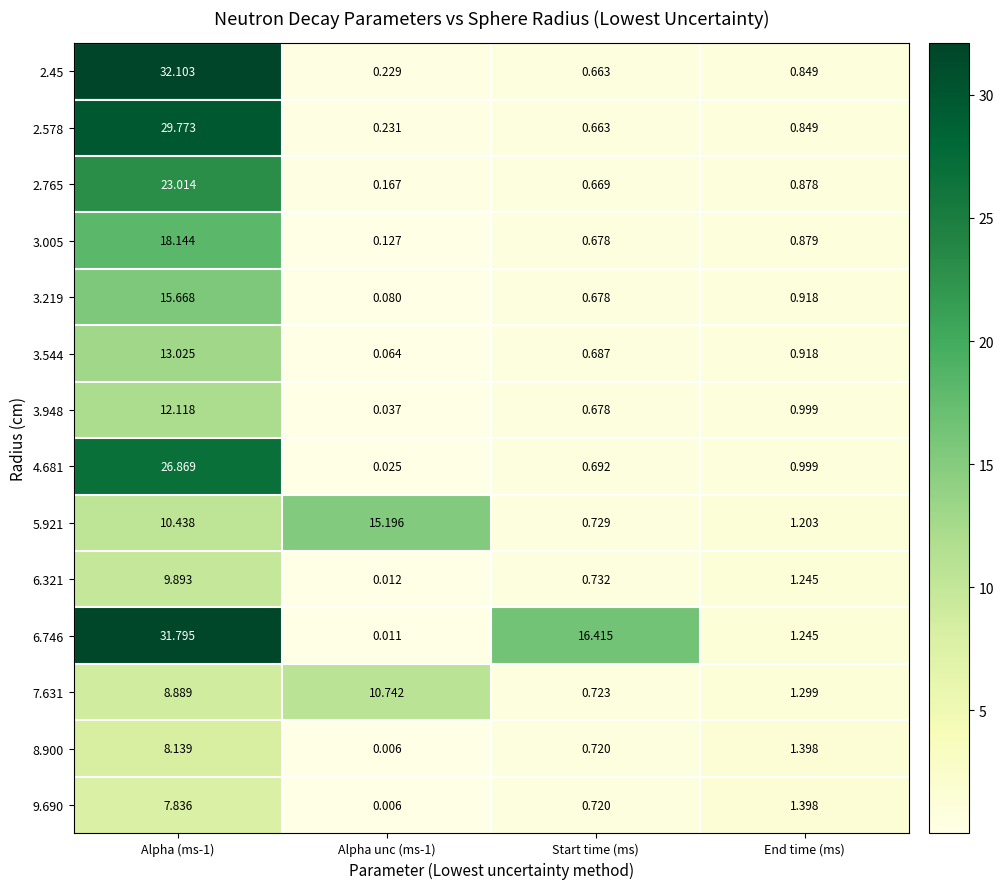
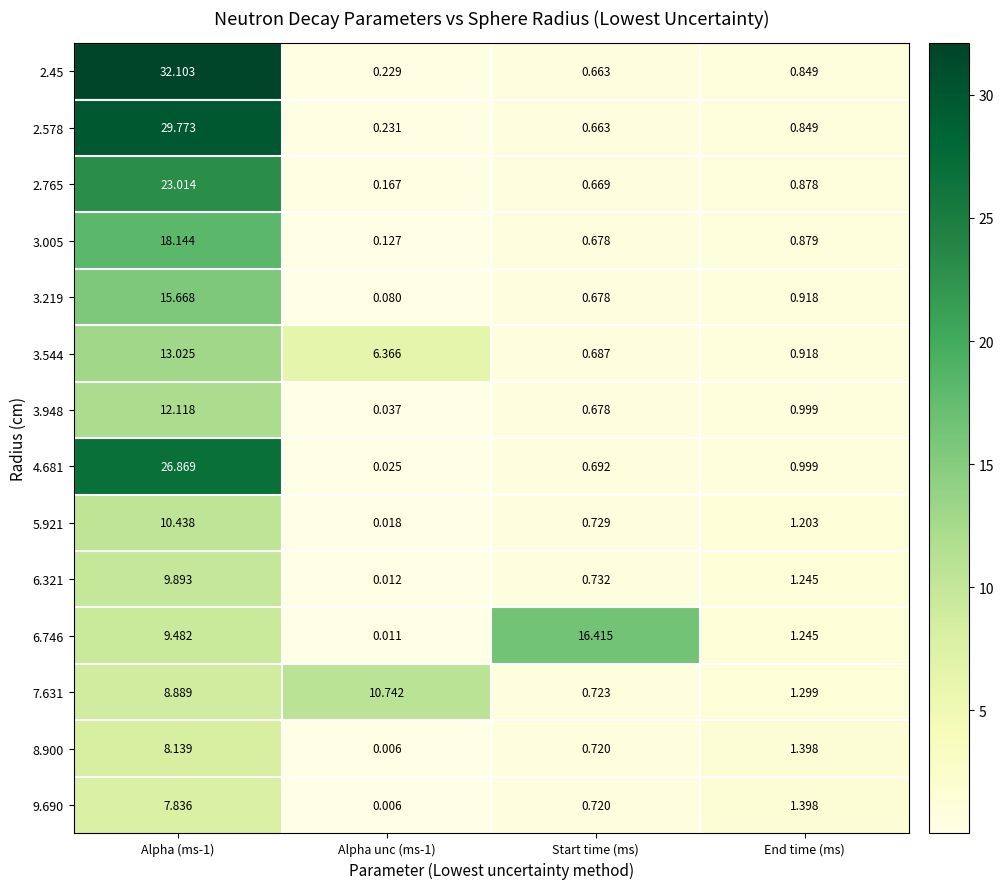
3.544, Alpha unc (ms-1): 0.064 -> 6.366
5.921, Alpha unc (ms-1): 15.196 -> 0.018
6.746, Alpha (ms-1): 31.795 -> 9.482
